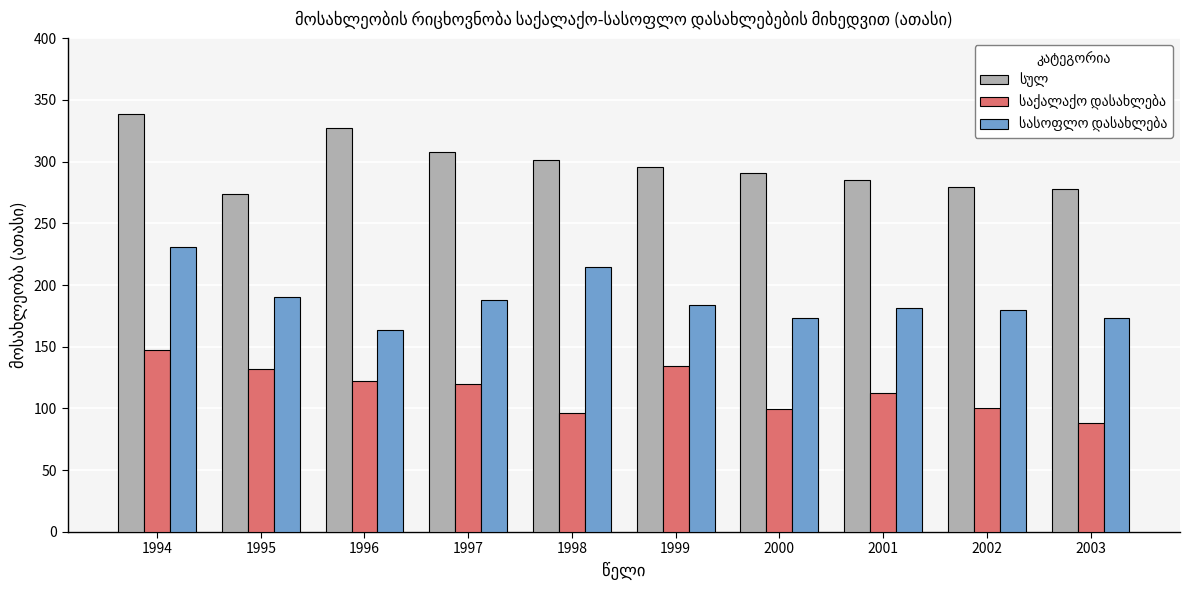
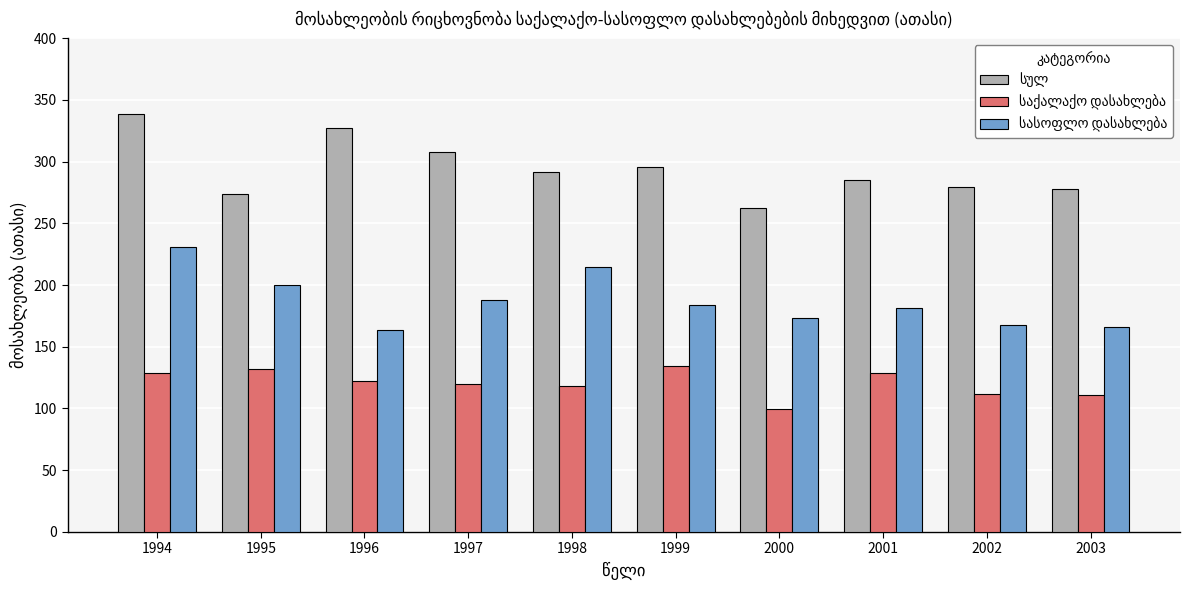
საქალაქო დასახლება, 1994: 147 -> 129
სასოფლო დასახლება, 1995: 190 -> 200
სულ, 1998: 301 -> 292
საქალაქო დასახლება, 1998: 96 -> 118
სულ, 2000: 291 -> 263
საქალაქო დასახლება, 2001: 112 -> 128
საქალაქო დასახლება, 2002: 101 -> 112
სასოფლო დასახლება, 2002: 180 -> 167
საქალაქო დასახლება, 2003: 88 -> 111
სასოფლო დასახლება, 2003: 173 -> 166
